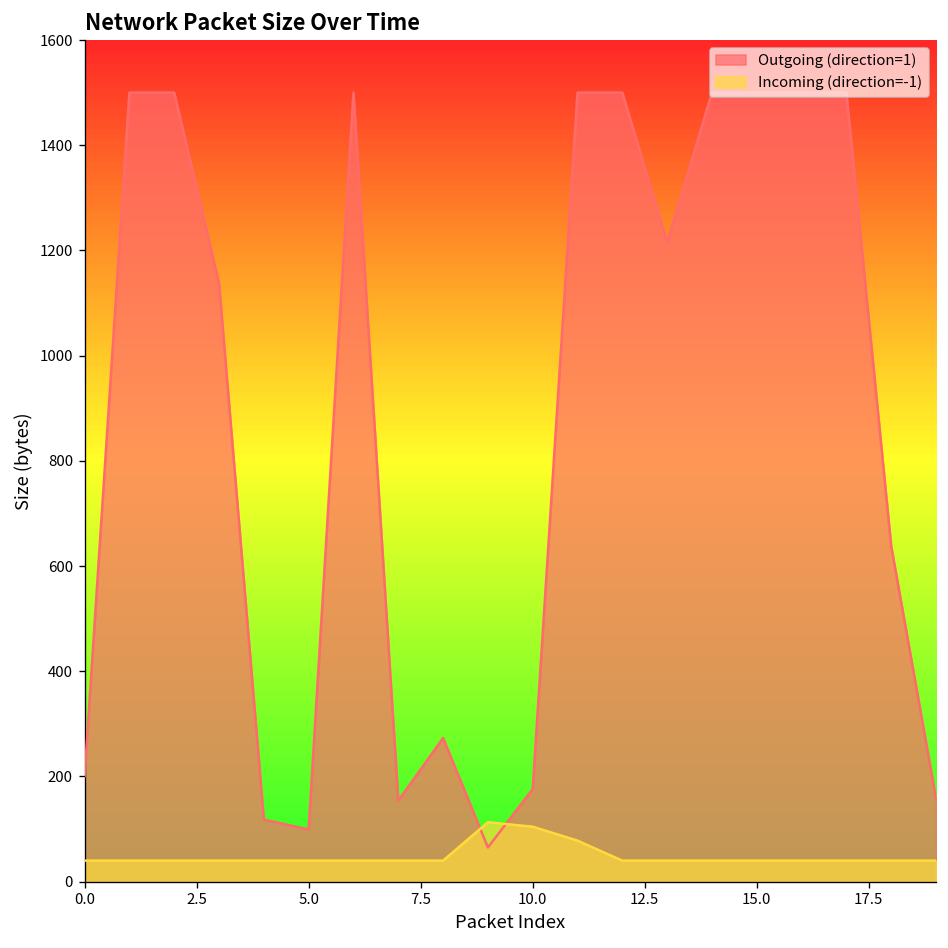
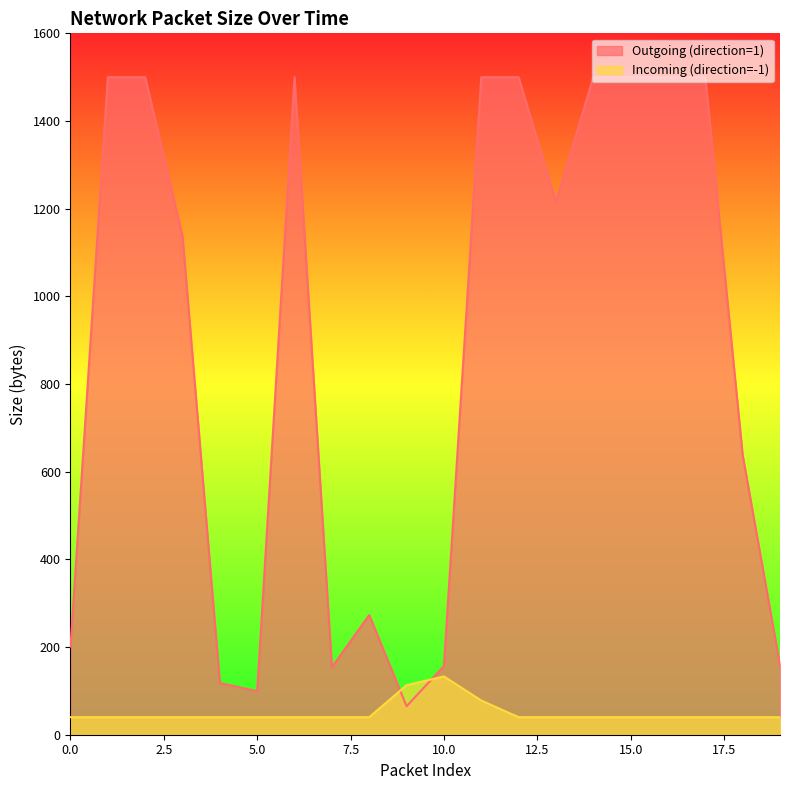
Outgoing (direction=1), 10.0: 180 -> 160
Incoming (direction=-1), 10.0: 100 -> 130
